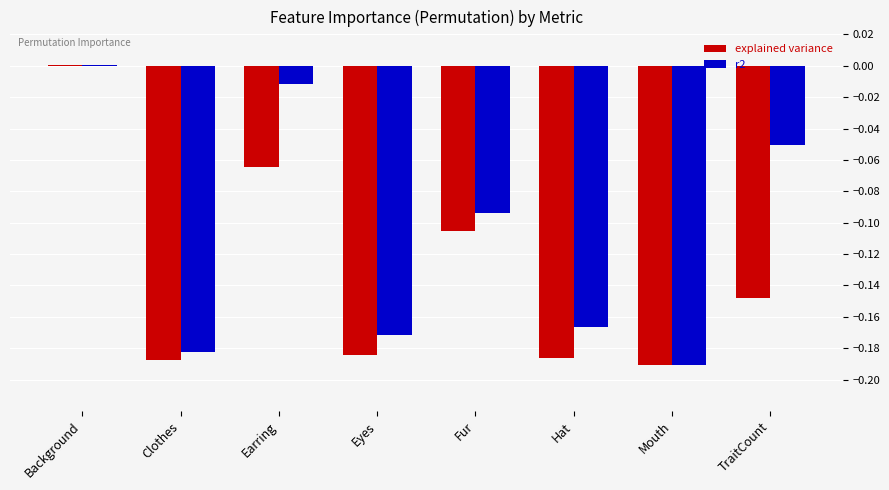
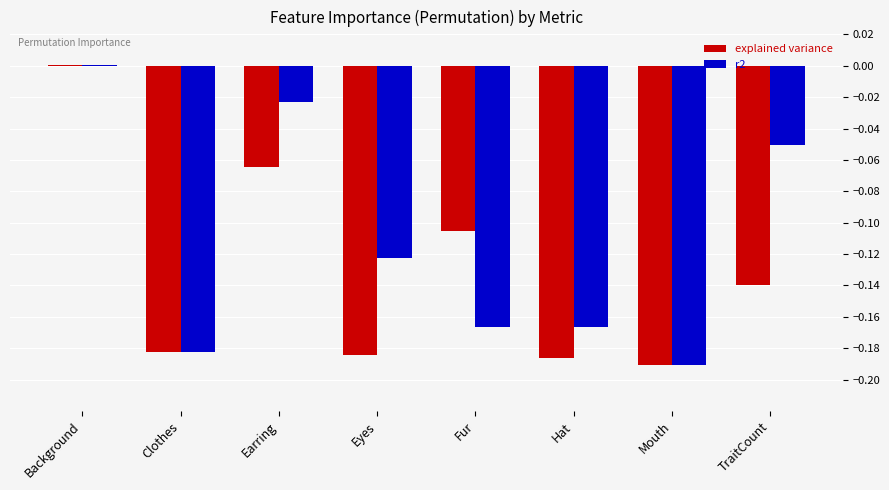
explained variance, Clothes: -0.188 -> -0.182
r2, Earring: -0.011 -> -0.023
r2, Eyes: -0.172 -> -0.123
r2, Fur: -0.094 -> -0.167
explained variance, TraitCount: -0.148 -> -0.139
